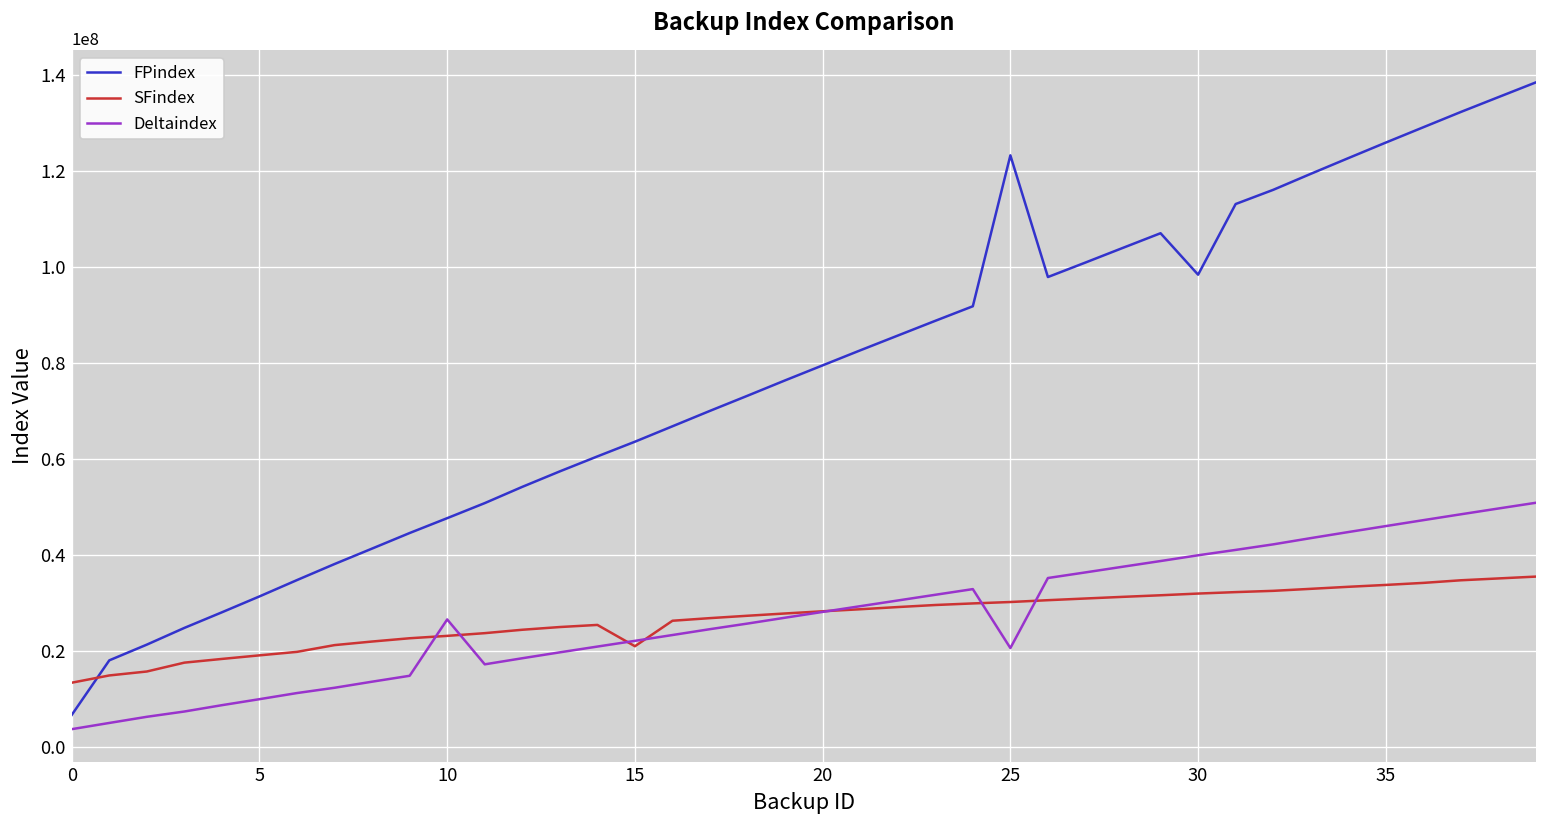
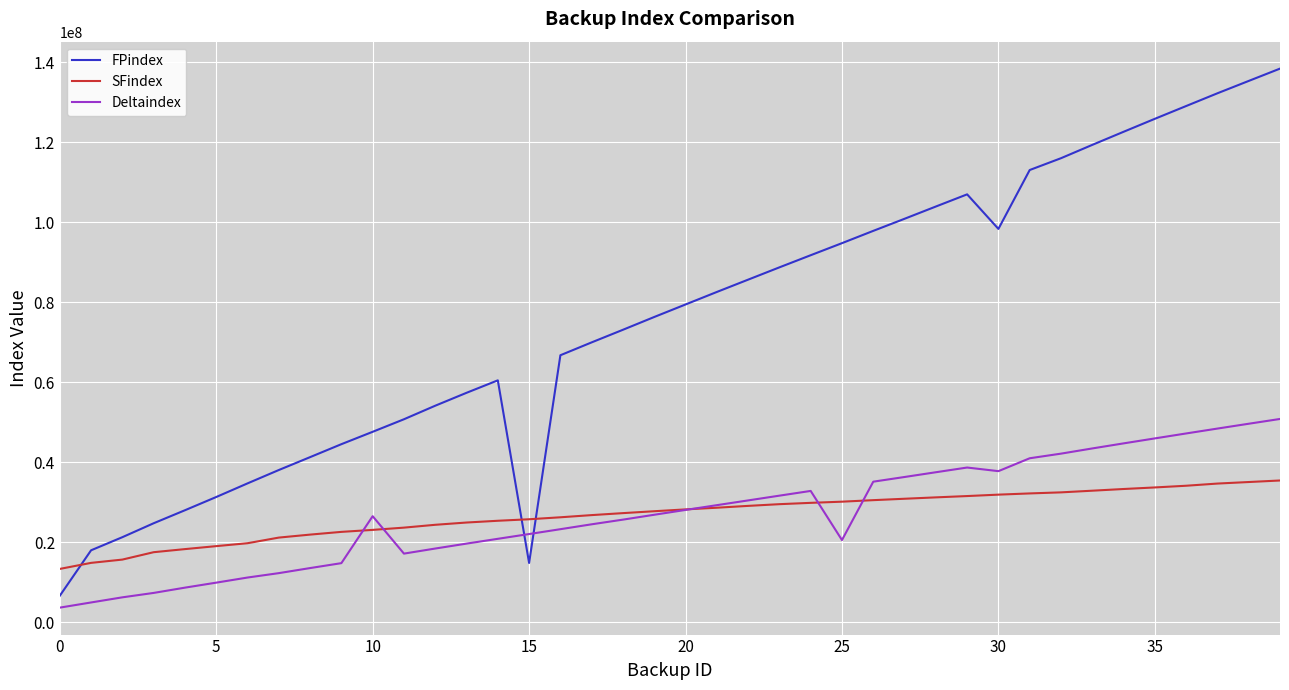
FPindex, 15: 64000000 -> 15000000
SFindex, 15: 21000000 -> 26000000
FPindex, 25: 123000000 -> 95000000
Deltaindex, 30: 40000000 -> 38000000
